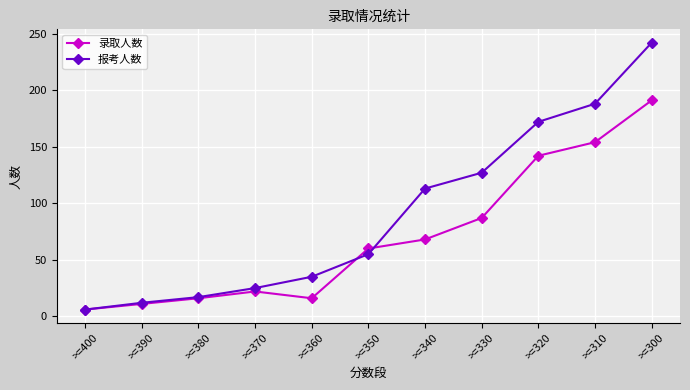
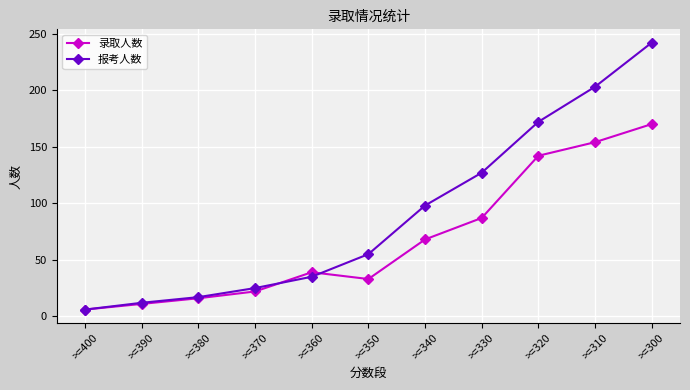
录取人数, >=360: 16 -> 39
录取人数, >=350: 60 -> 33
报考人数, >=340: 113 -> 98
报考人数, >=310: 188 -> 203
录取人数, >=300: 191 -> 170
